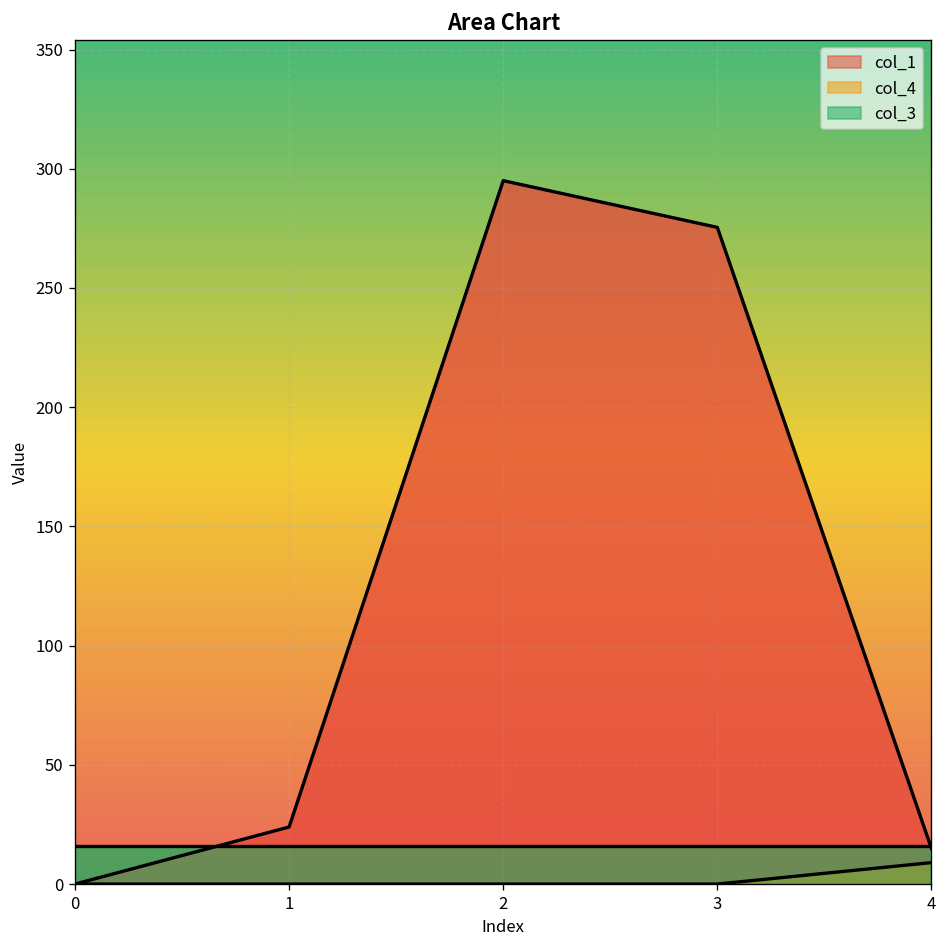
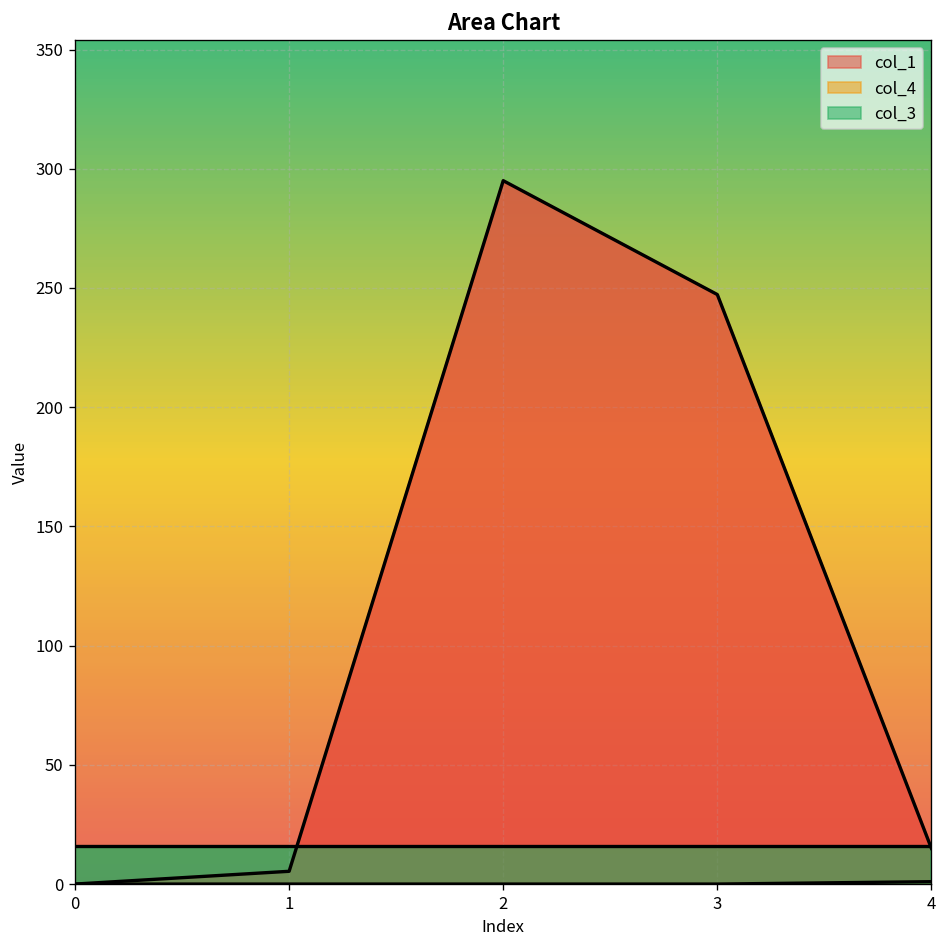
col_1, 1: 24 -> 5
col_1, 3: 275 -> 247
col_4, 4: 9 -> 1
